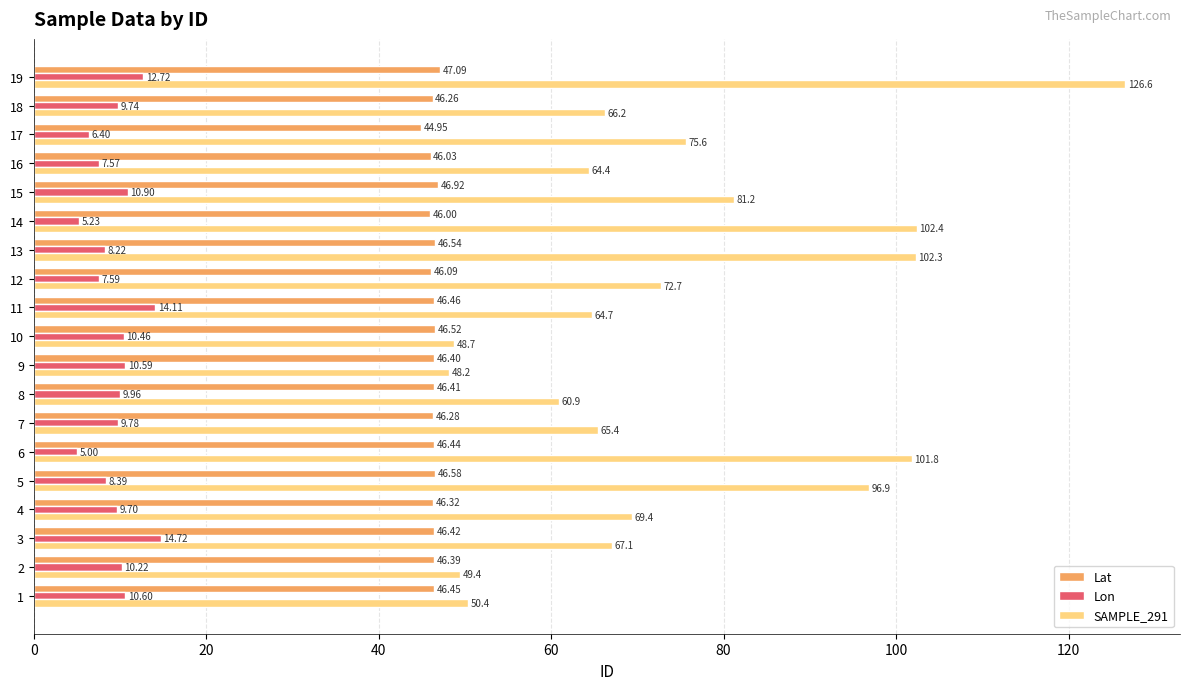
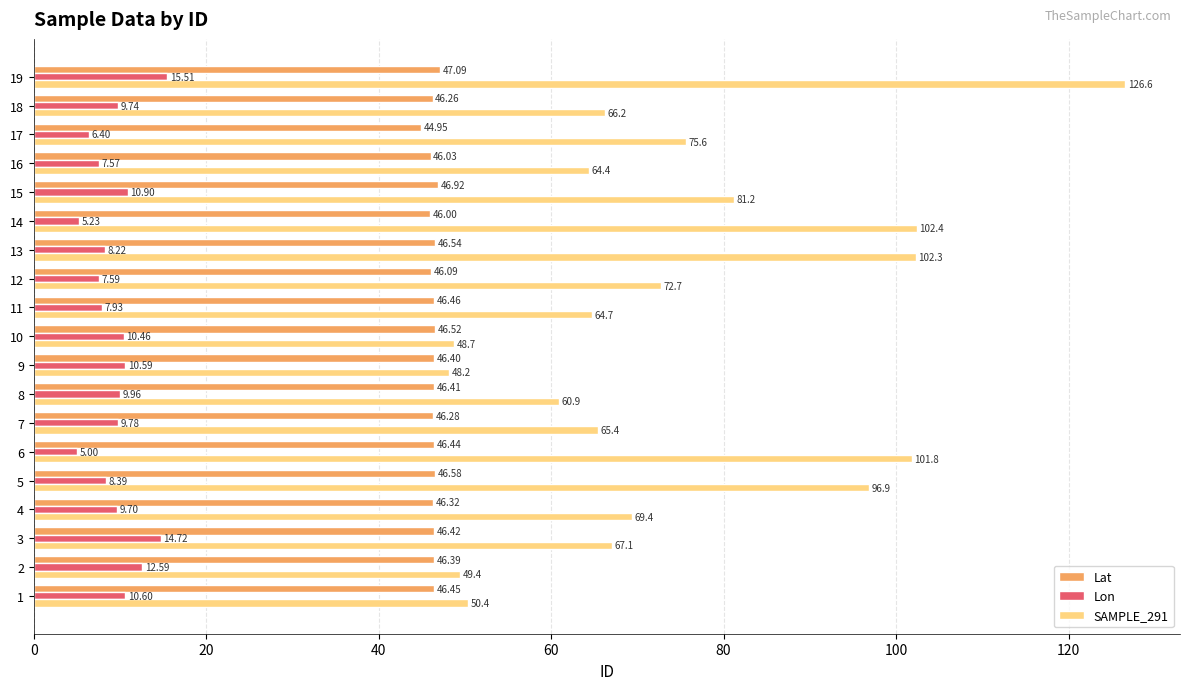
Lon, 19: 12.72 -> 15.51
Lon, 11: 14.11 -> 7.93
Lon, 2: 10.22 -> 12.59
